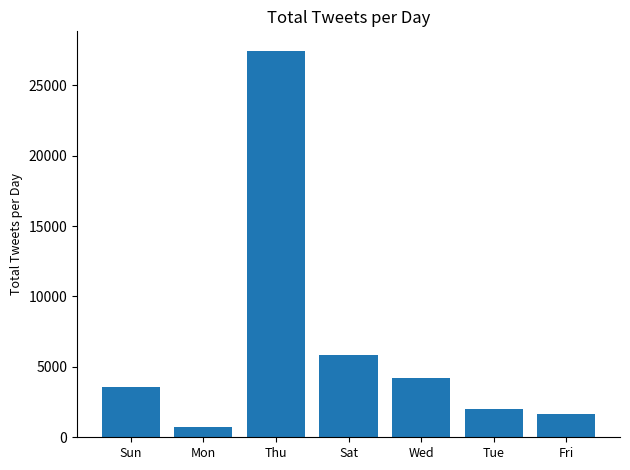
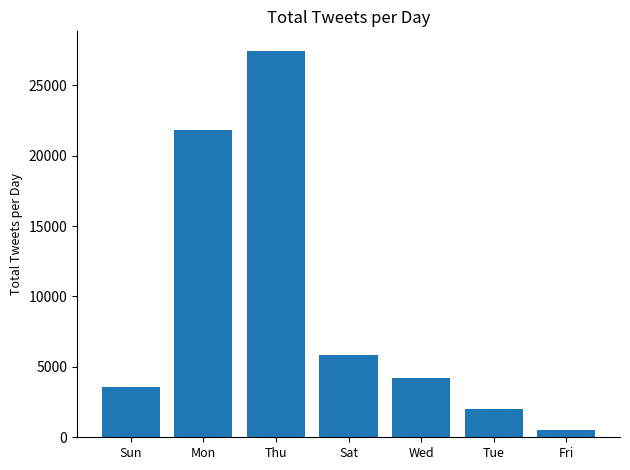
Mon: 800 -> 21800
Fri: 1600 -> 500
